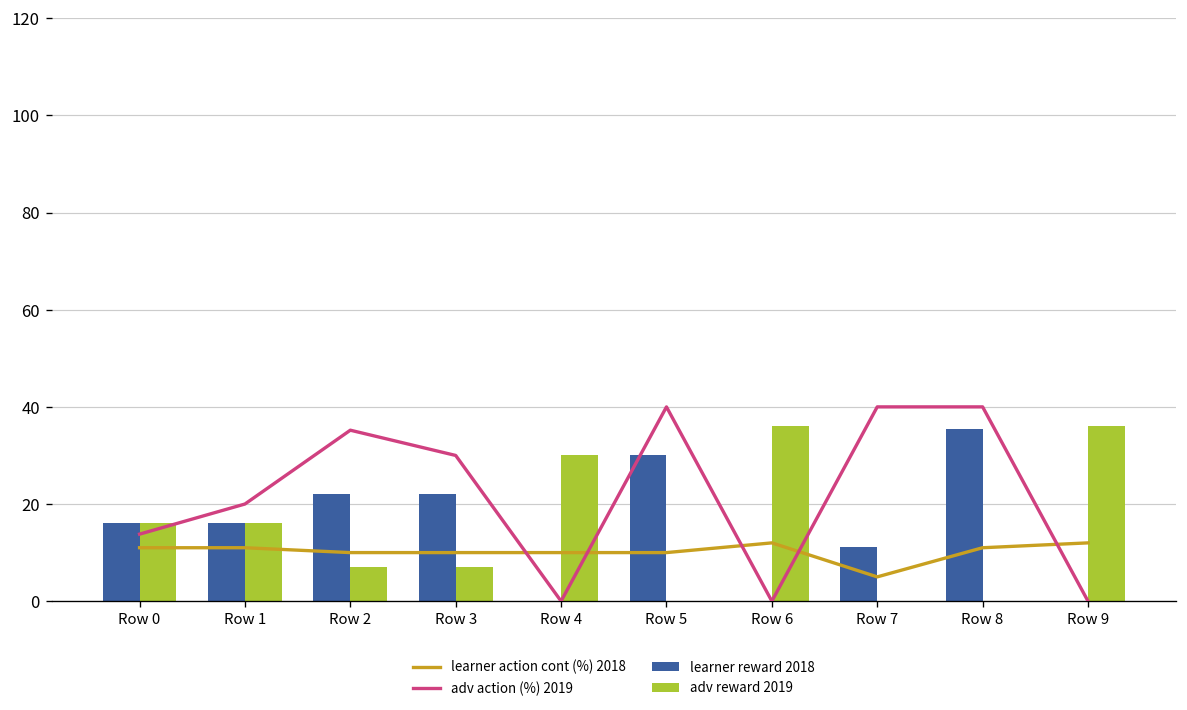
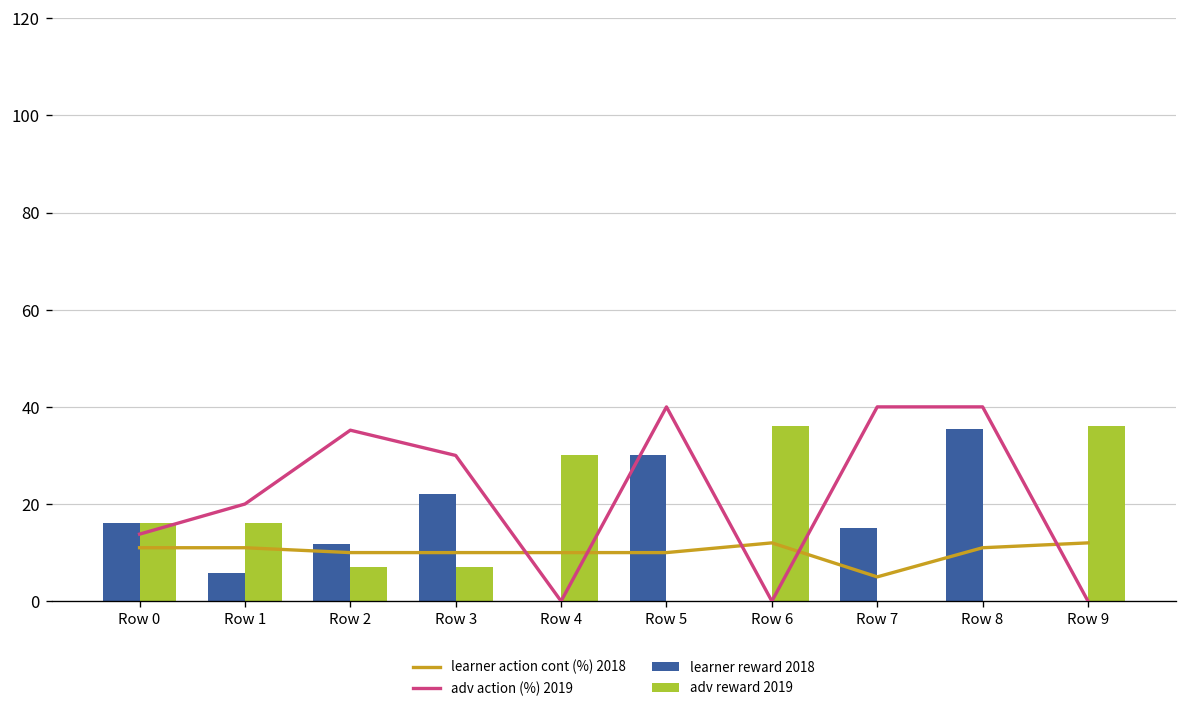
learner reward 2018, Row 1: 16 -> 6
learner reward 2018, Row 2: 22 -> 12
learner reward 2018, Row 7: 11 -> 15
